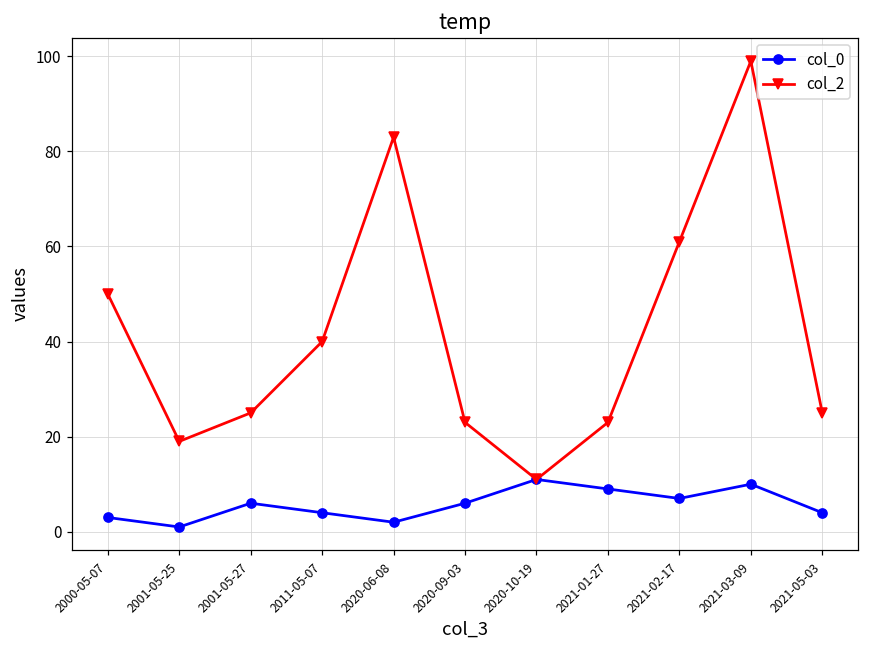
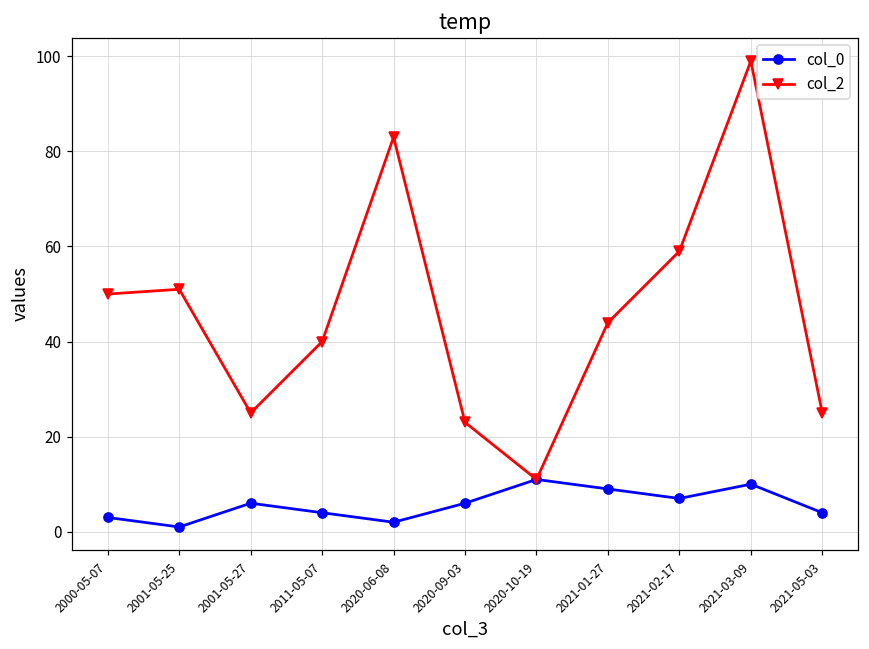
col_2, 2001-05-25: 19 -> 51
col_2, 2021-01-27: 23 -> 44
col_2, 2021-02-17: 61 -> 59
